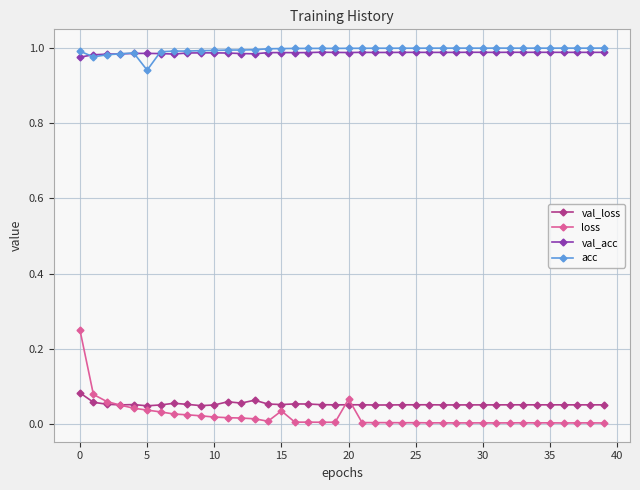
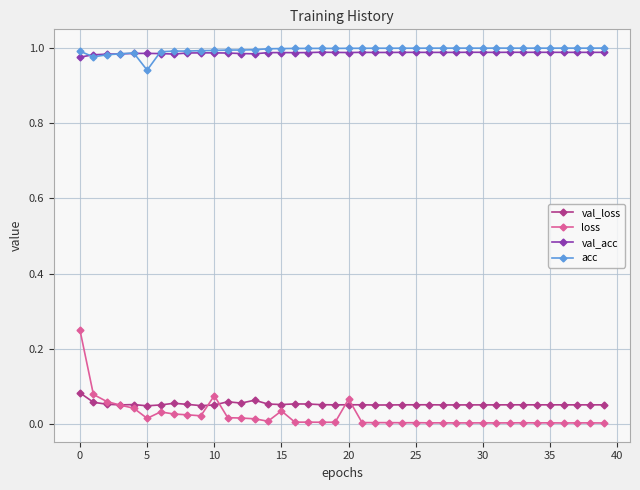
loss, 5: 0.04 -> 0.02
loss, 10: 0.02 -> 0.08
